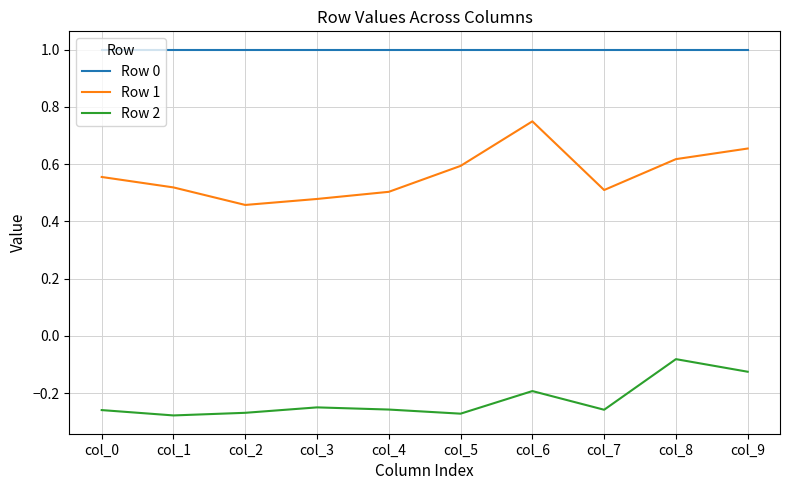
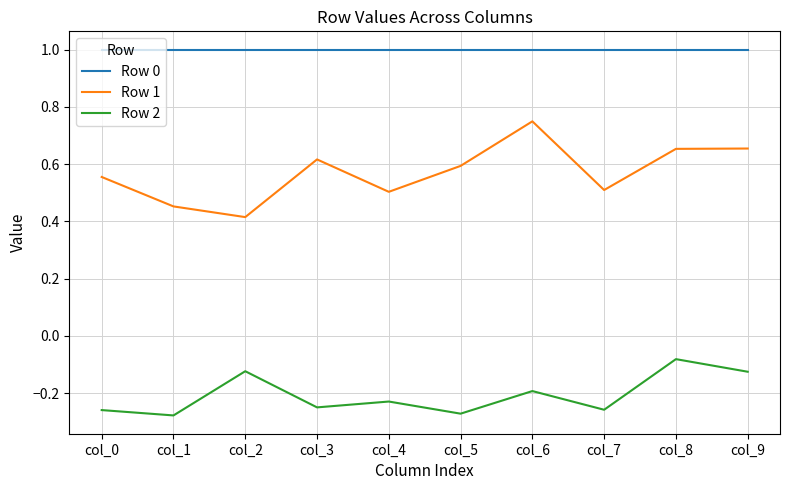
Row 1, col_1: 0.52 -> 0.45
Row 1, col_2: 0.46 -> 0.41
Row 2, col_2: -0.27 -> -0.12
Row 1, col_3: 0.48 -> 0.62
Row 2, col_4: -0.26 -> -0.23
Row 1, col_8: 0.62 -> 0.65
